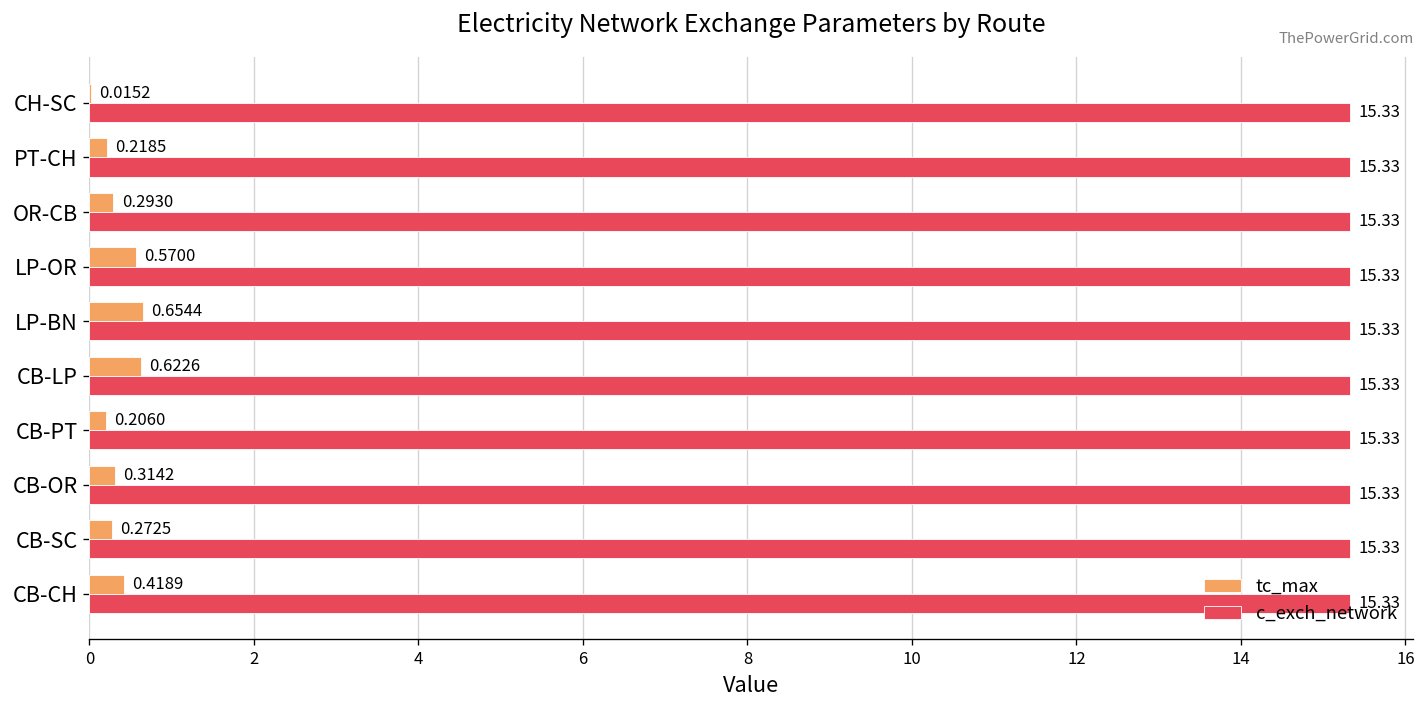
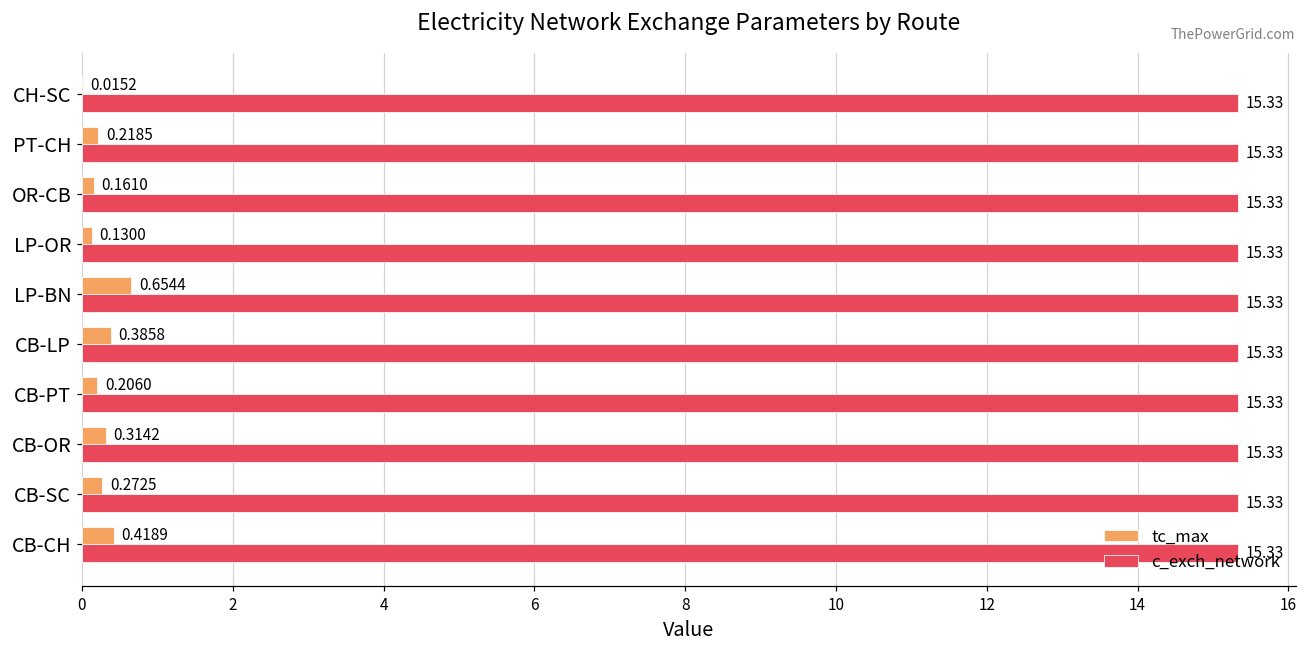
tc_max, OR-CB: 0.2930 -> 0.1610
tc_max, LP-OR: 0.5700 -> 0.1300
tc_max, CB-LP: 0.6226 -> 0.3858
